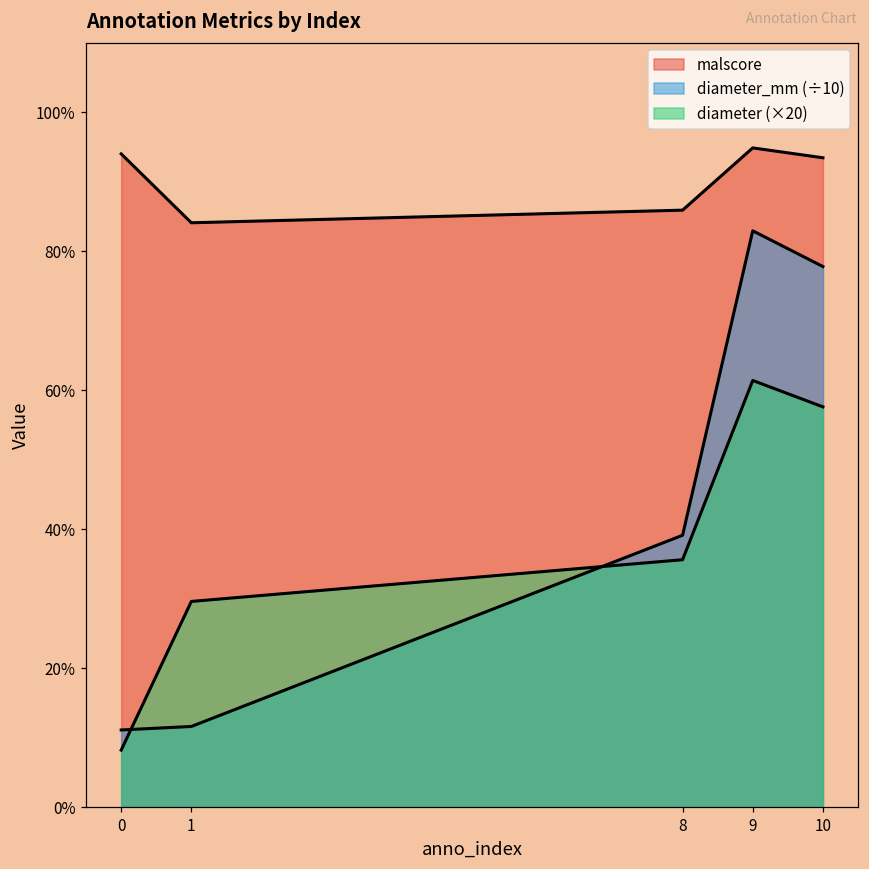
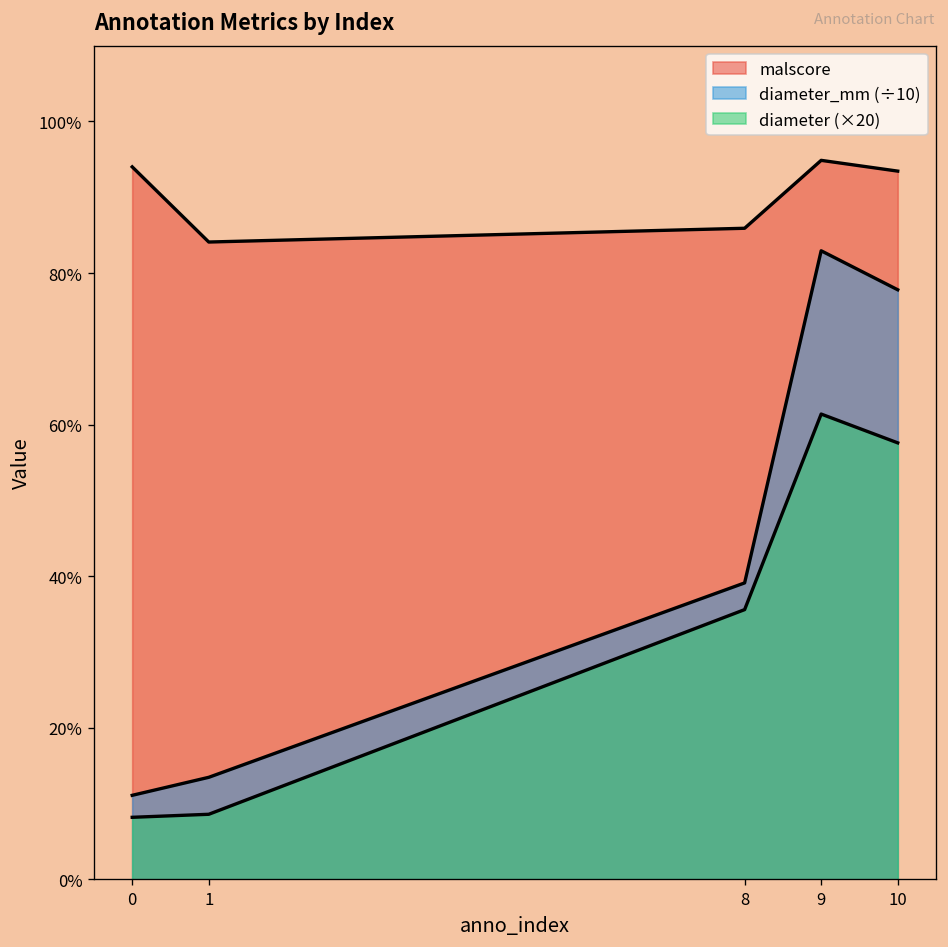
diameter_mm (÷10), 1: 12% -> 13%
diameter (×20), 1: 30% -> 9%
